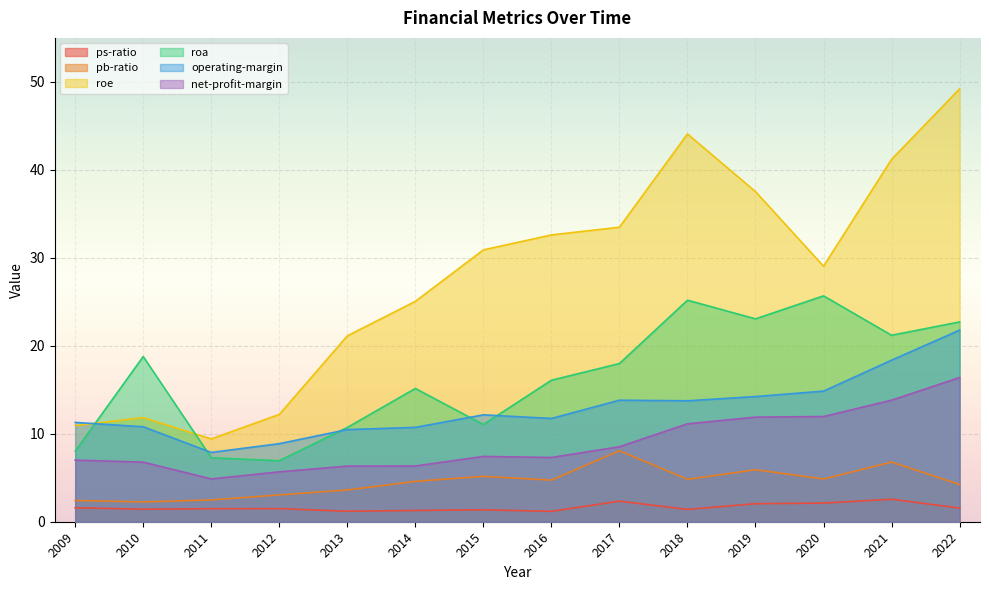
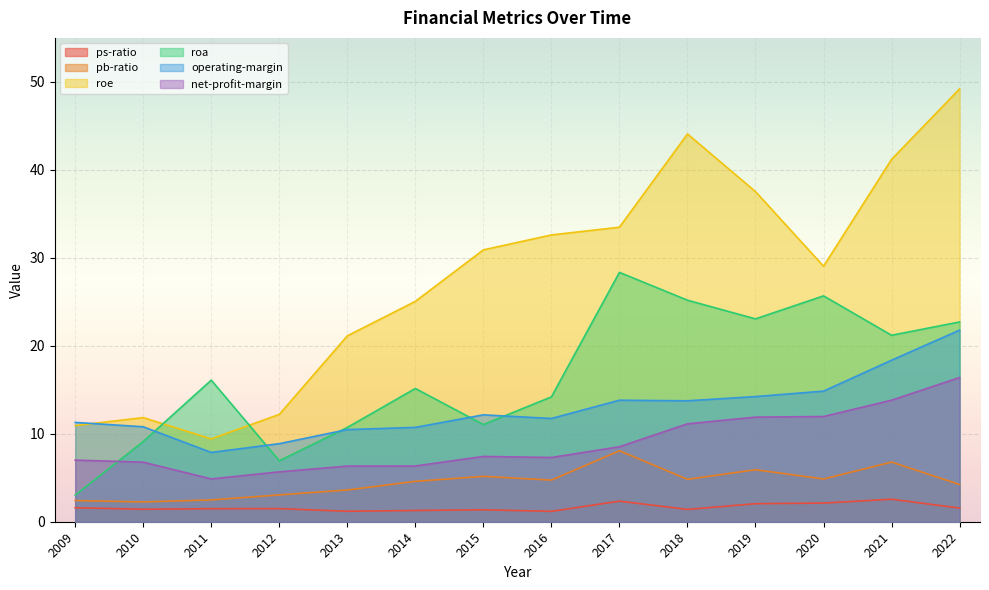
roa, 2009: 8 -> 3
roa, 2010: 19 -> 9
roa, 2011: 7 -> 16
roa, 2016: 16 -> 14
roa, 2017: 18 -> 28
